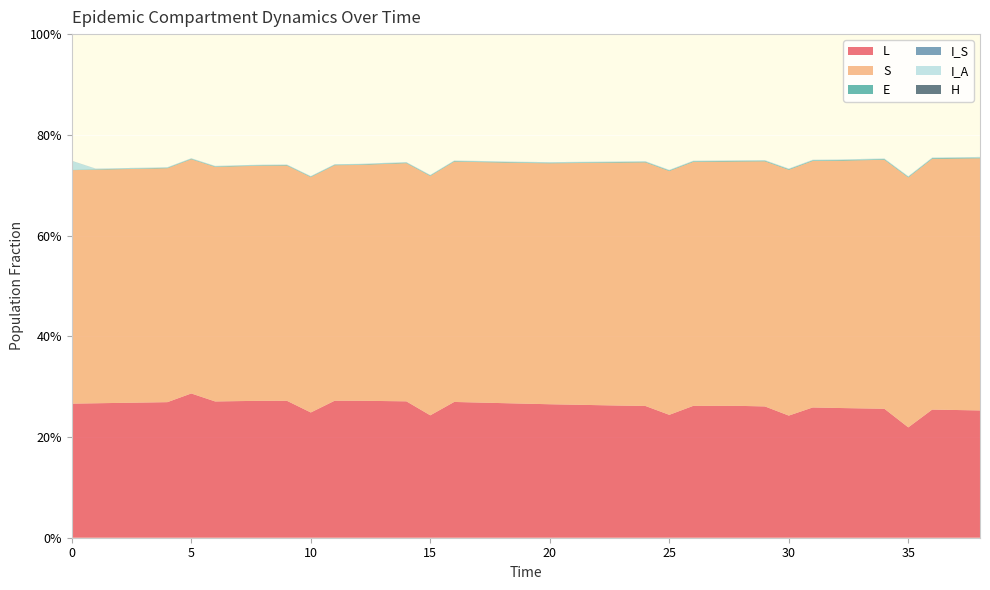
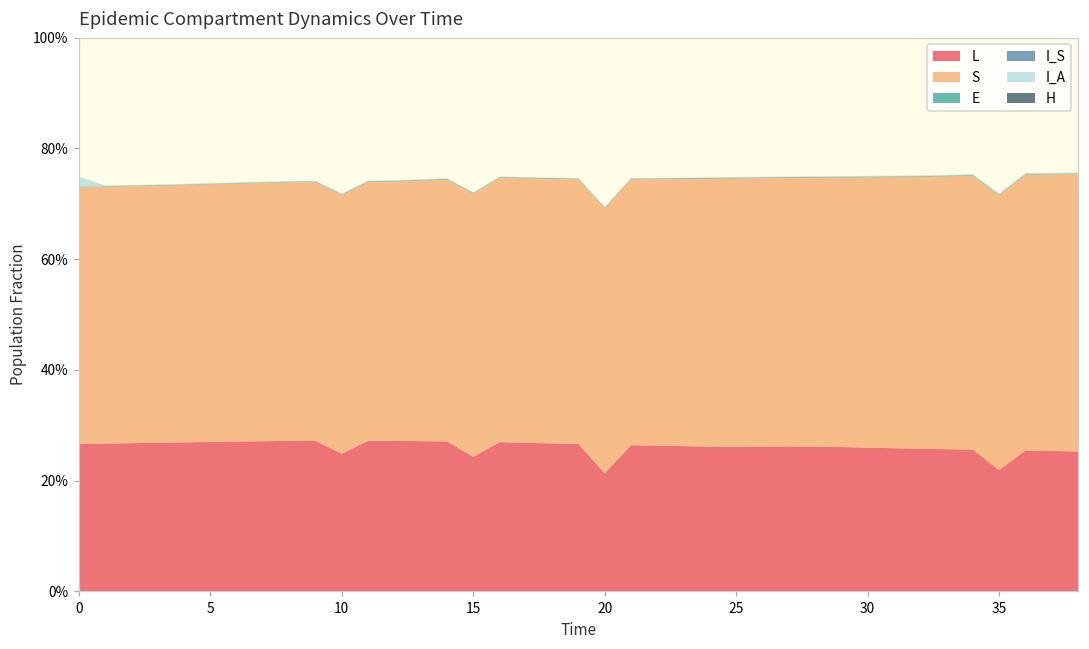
L, 5: 29% -> 27%
L, 20: 27% -> 21%
L, 25: 24% -> 26%
L, 30: 24% -> 26%
